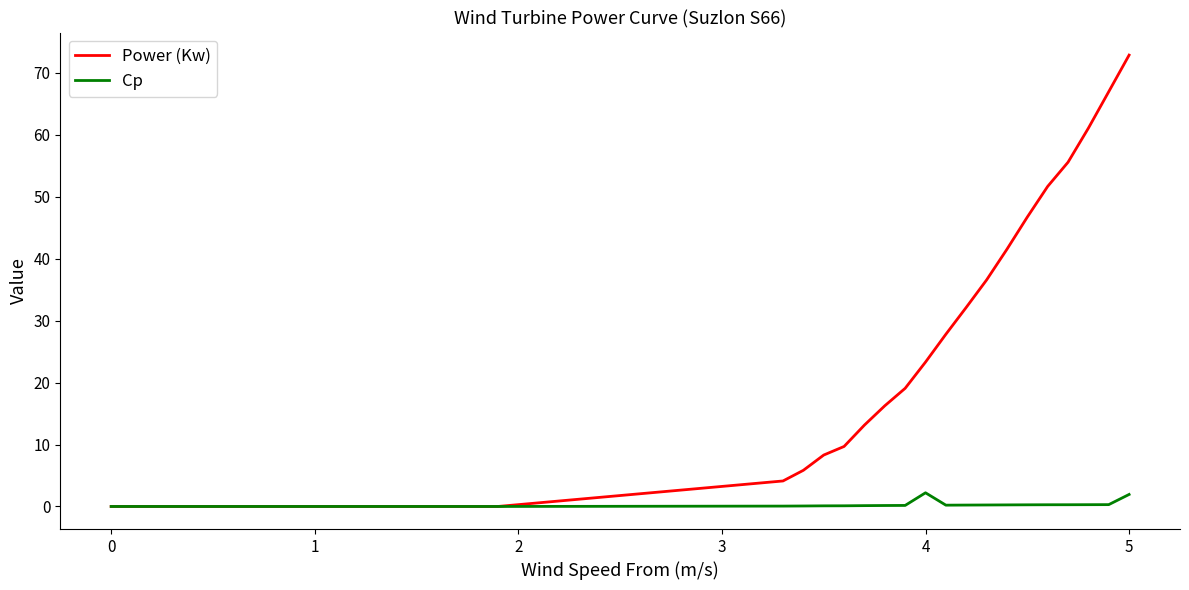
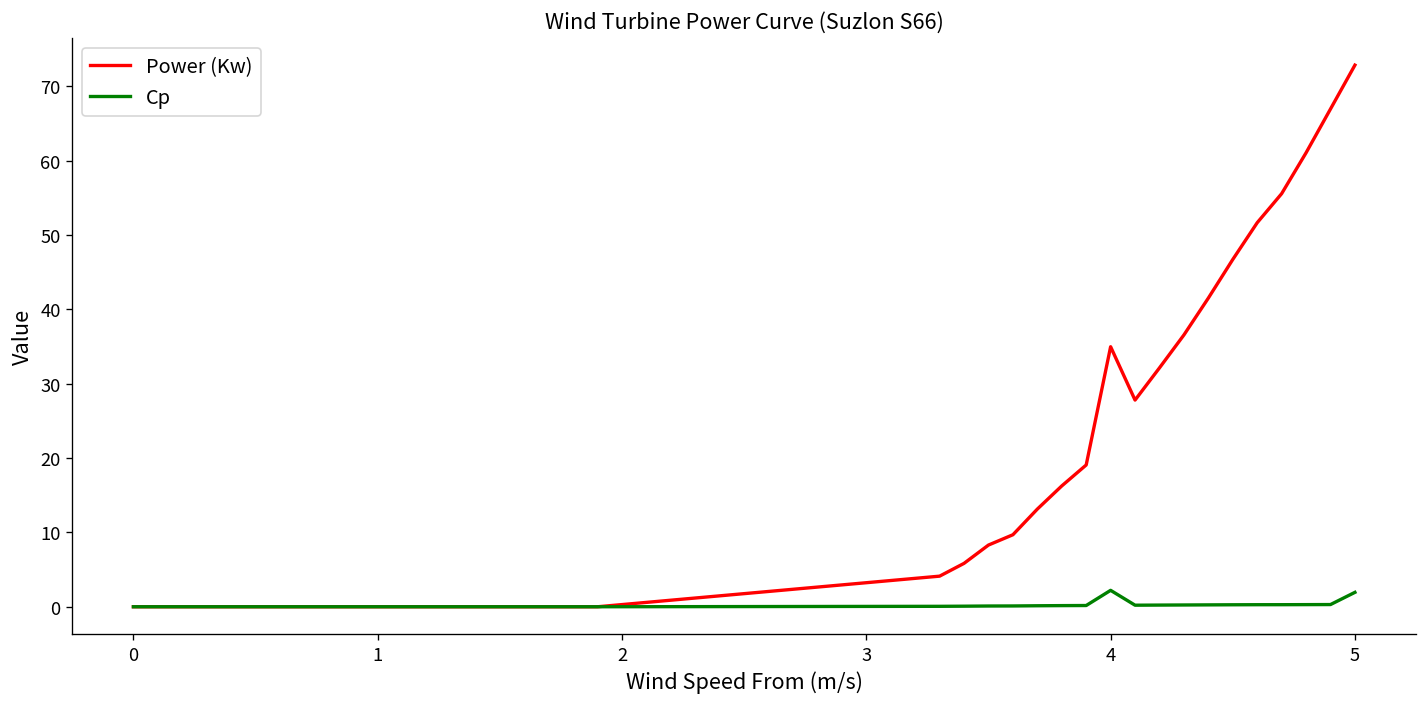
Power (Kw), 4: 23 -> 35
